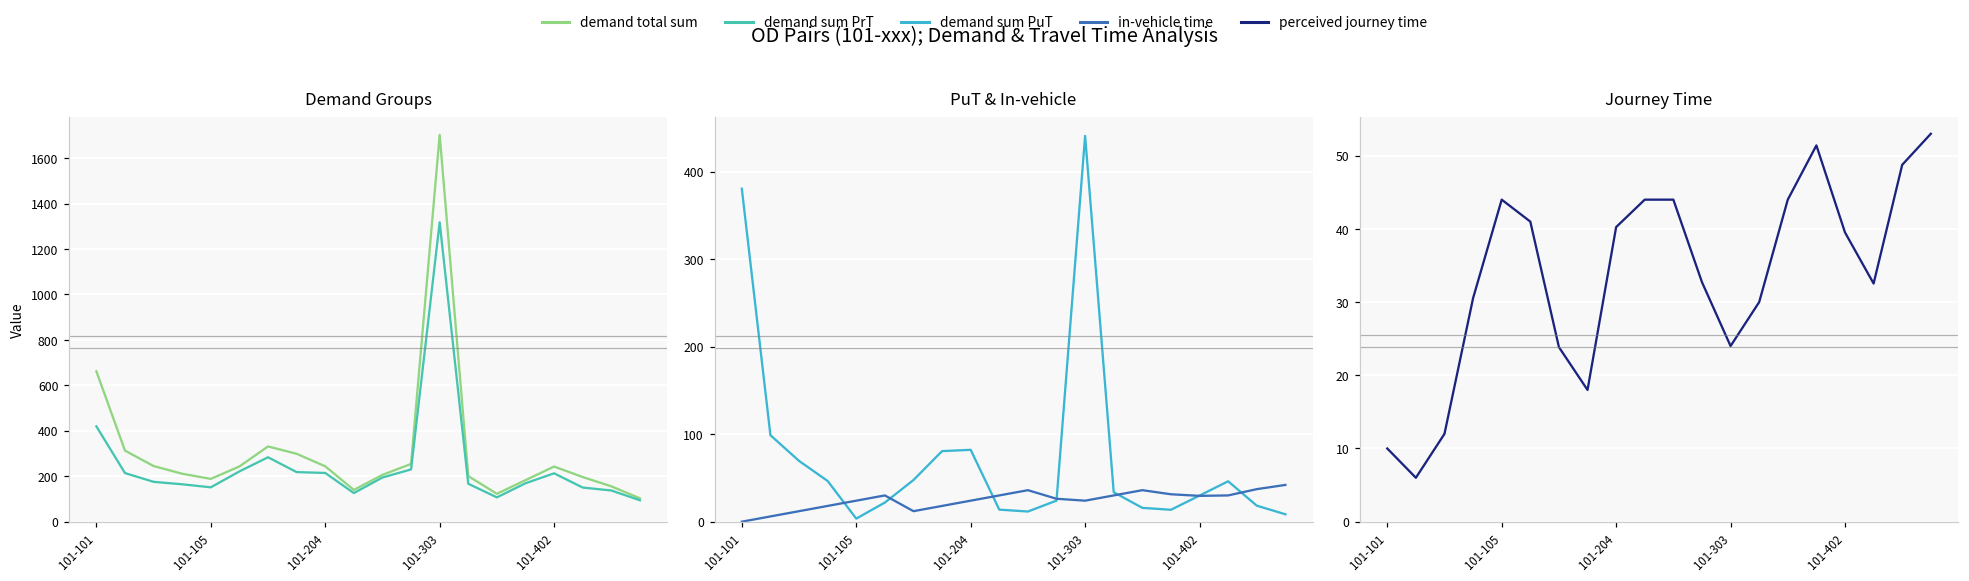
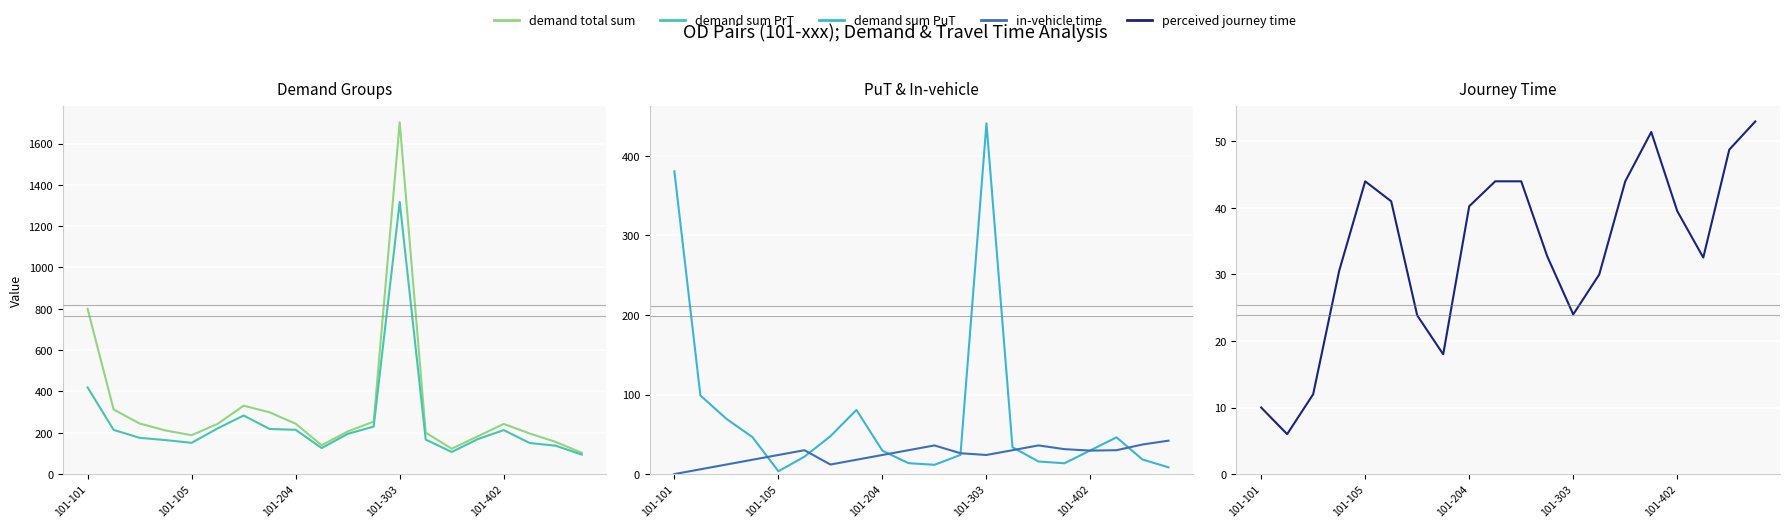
Demand Groups, demand total sum, 101-101: 660 -> 800
PuT & In-vehicle, demand sum PuT, 101-204: 80 -> 30
